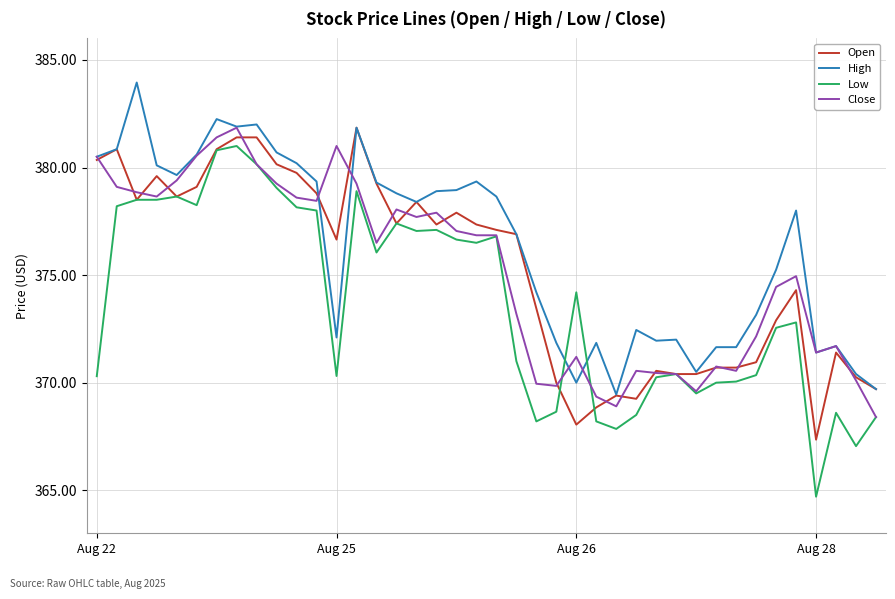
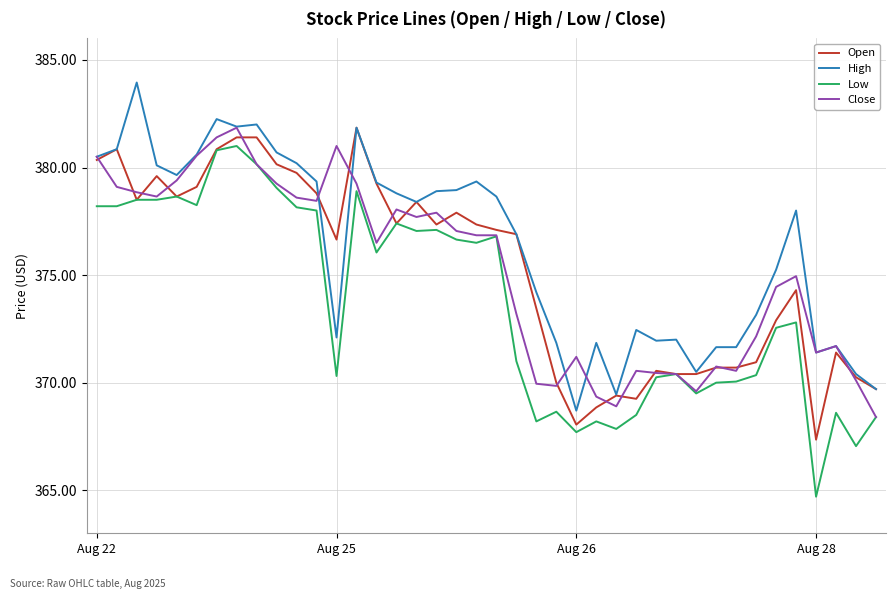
Low, Aug 22: 370.3 -> 378.2
High, Aug 26: 370.0 -> 368.7
Low, Aug 26: 374.2 -> 367.7
